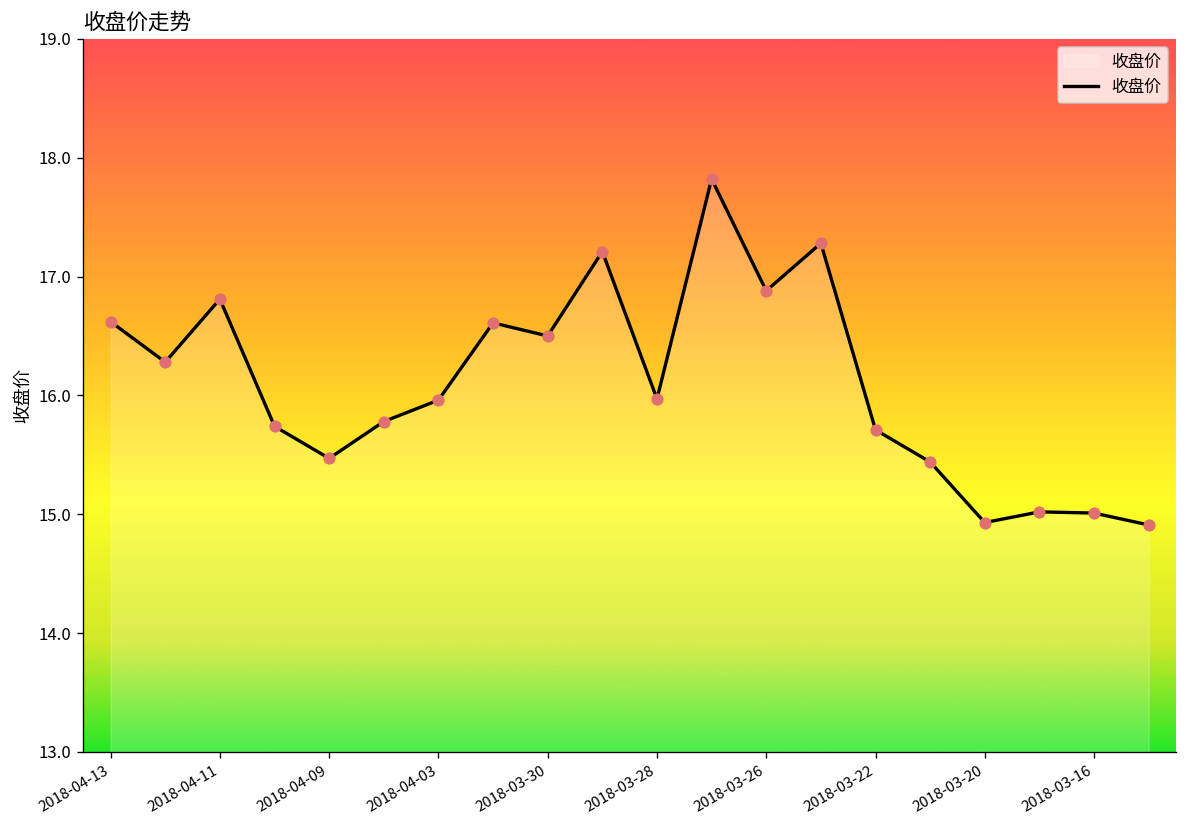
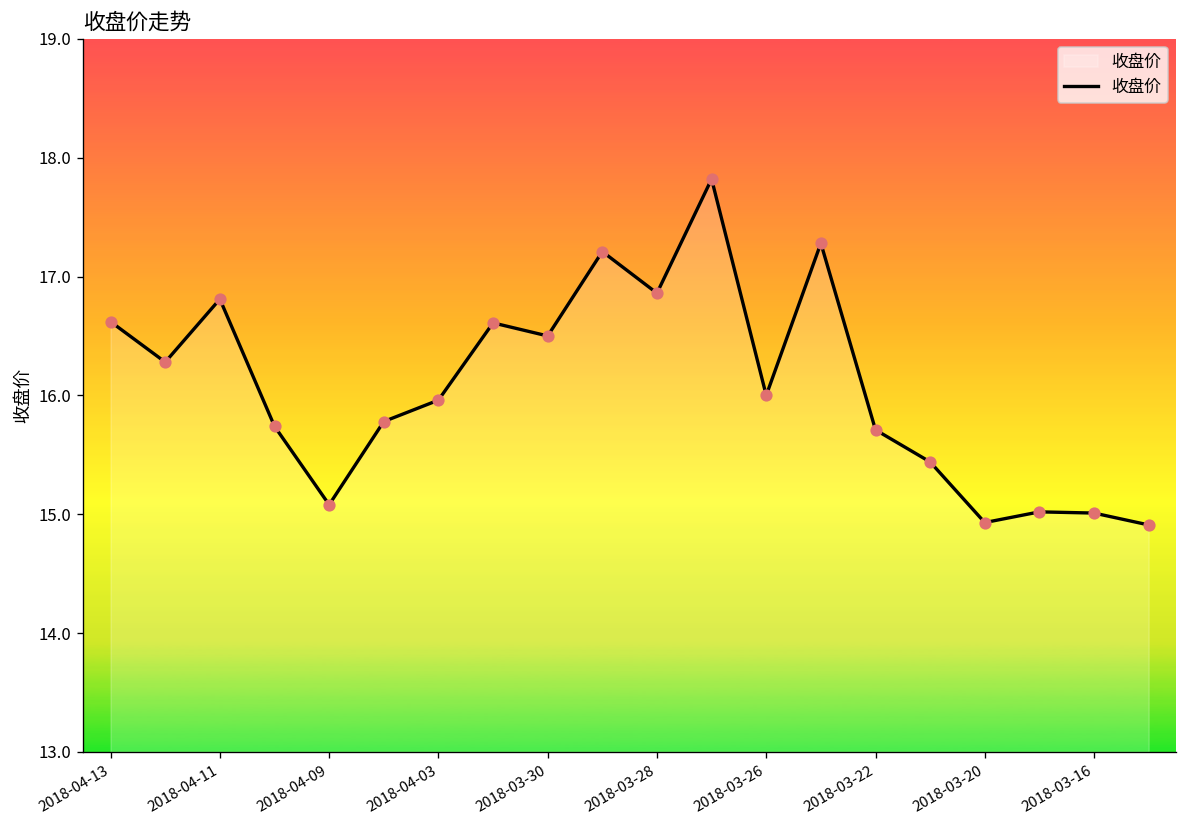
2018-04-09: 15.5 -> 15.1
2018-03-28: 16.0 -> 16.9
2018-03-26: 16.9 -> 16.0
